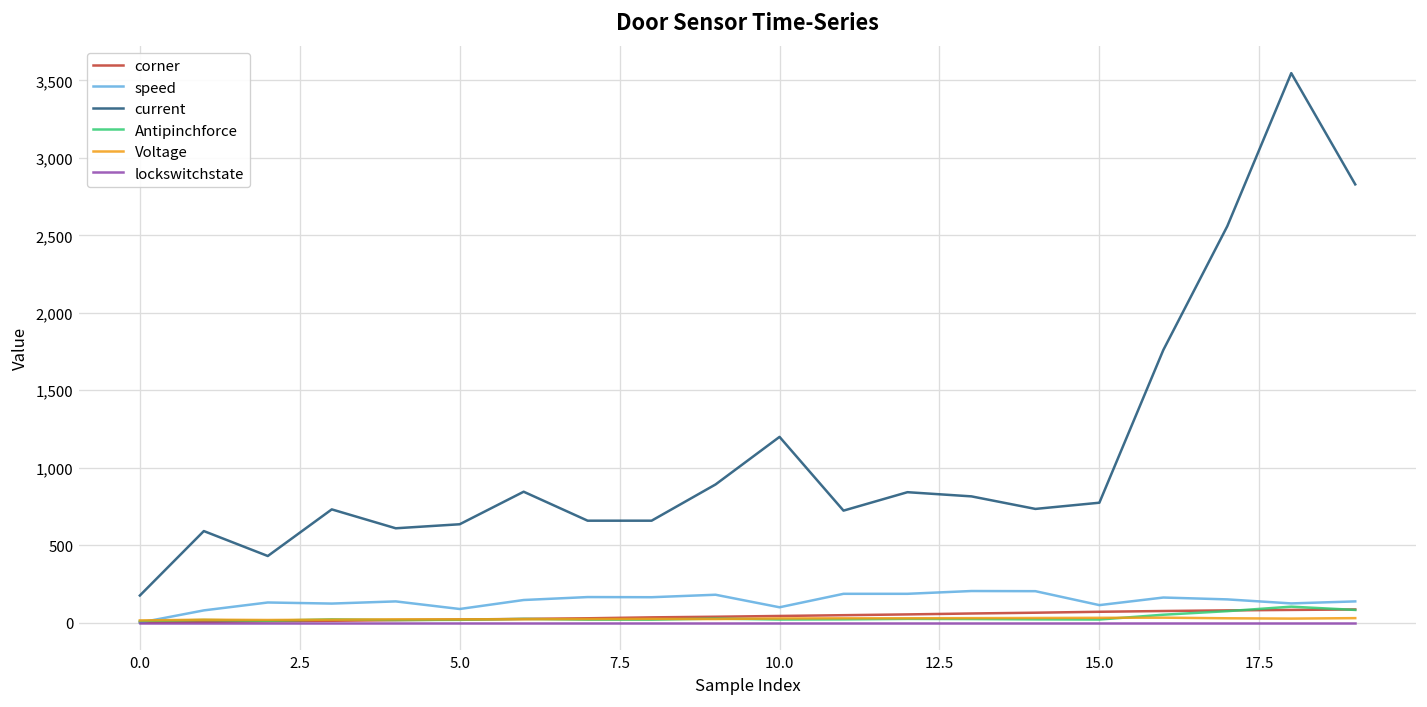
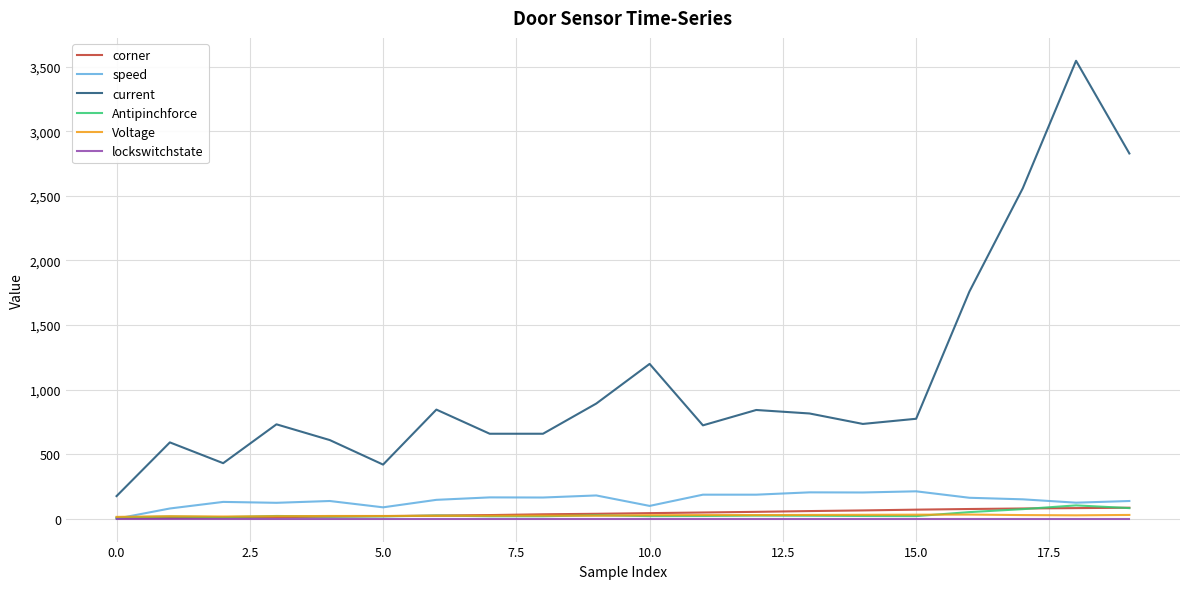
current, 5.0: 640 -> 420
speed, 15.0: 110 -> 210
